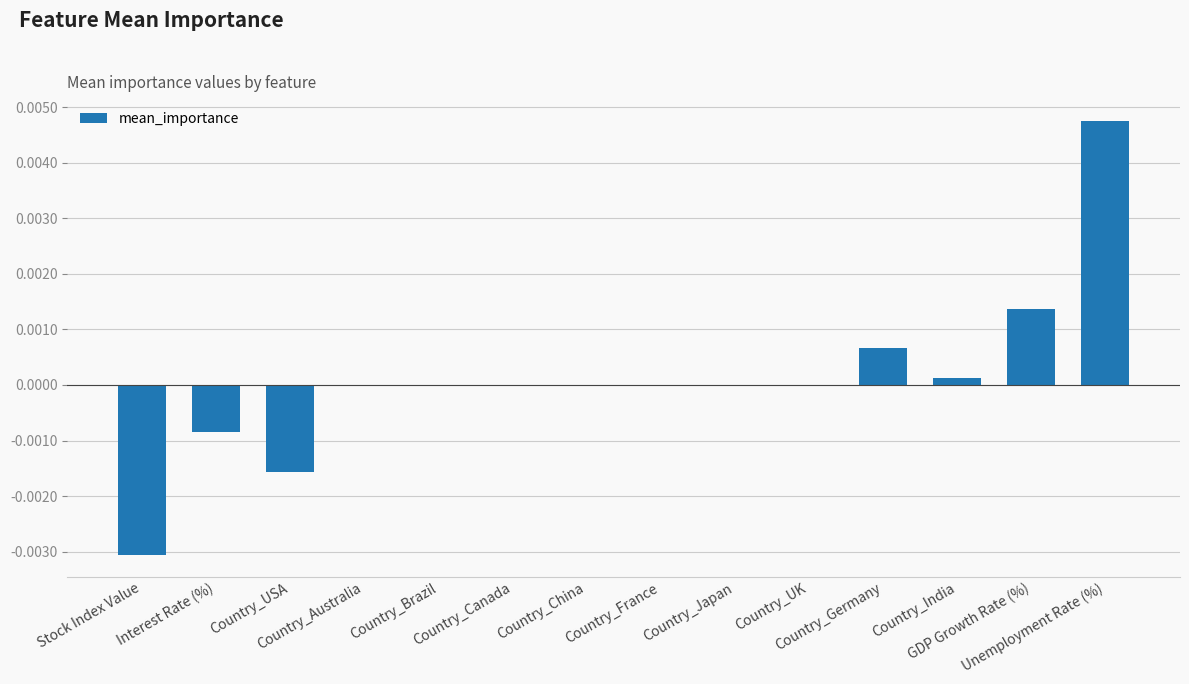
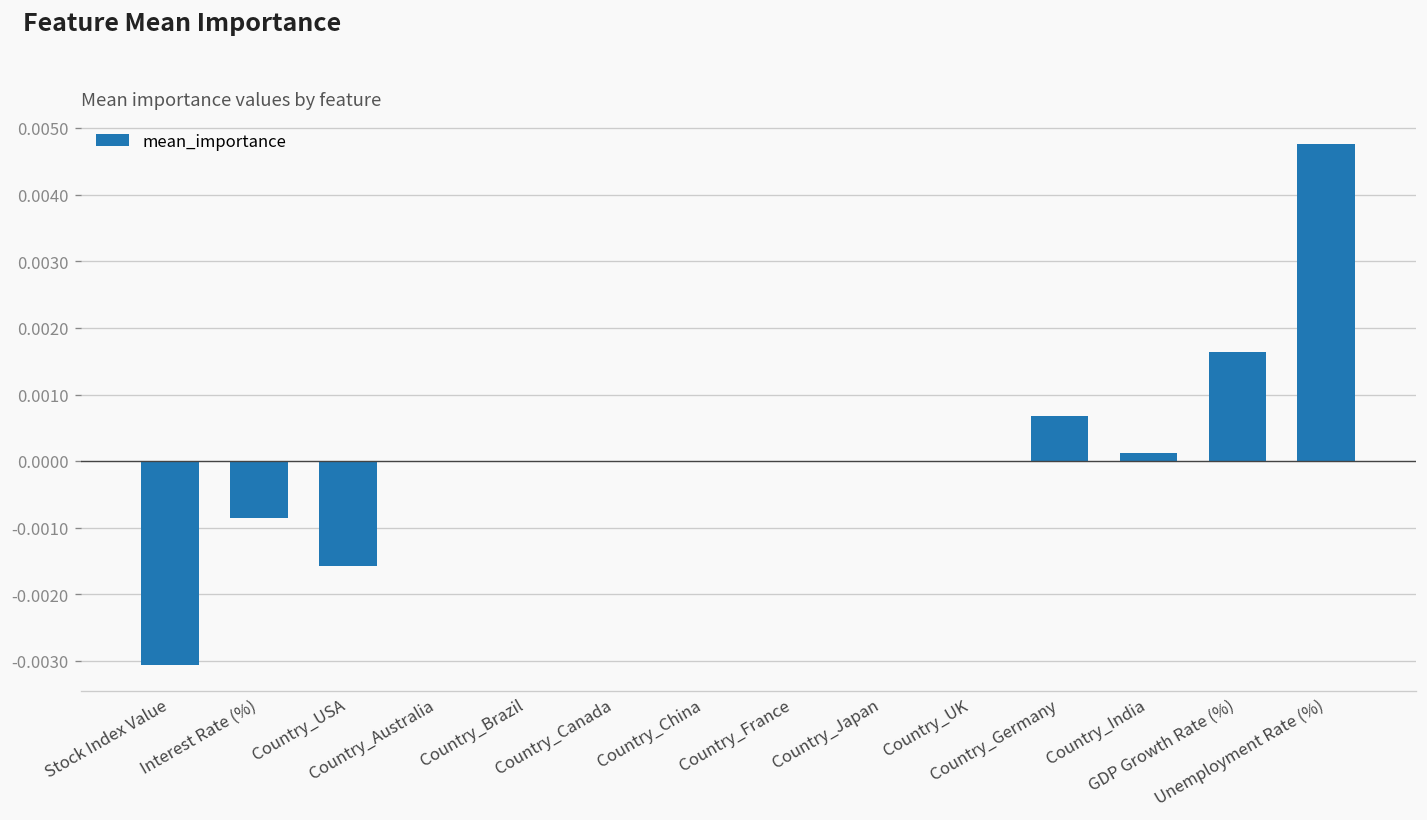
GDP Growth Rate (%): 0.0014 -> 0.0016
